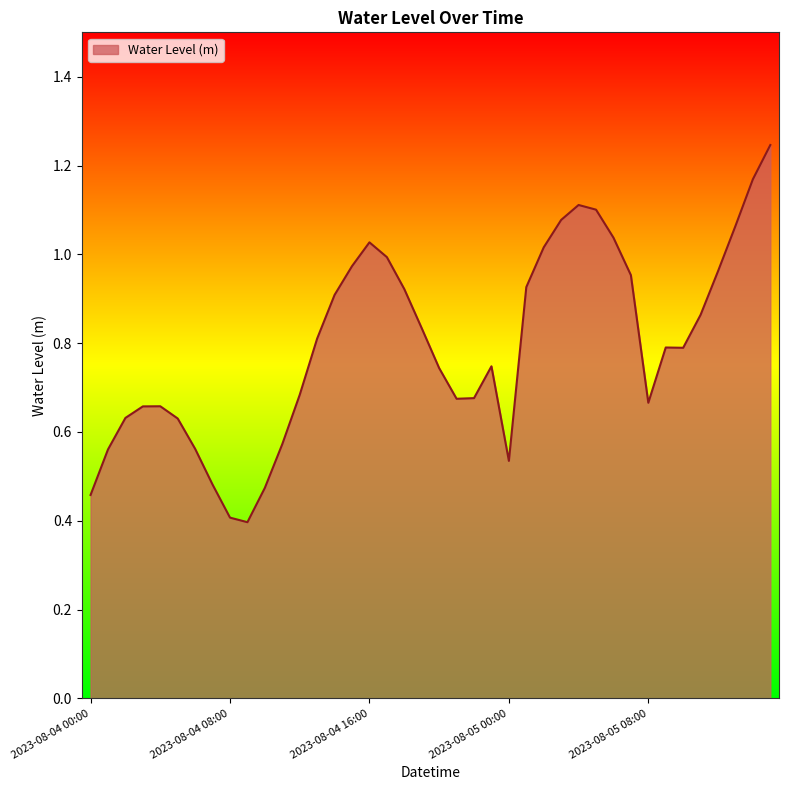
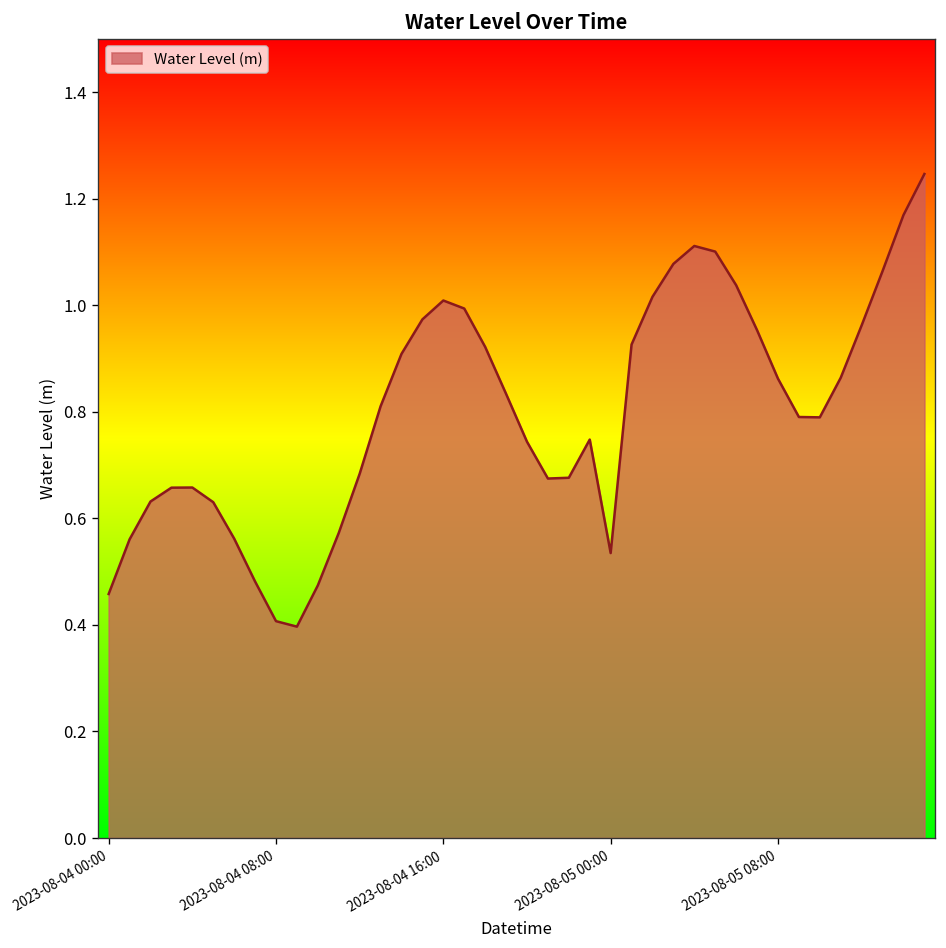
2023-08-04 16:00: 1.03 -> 1.01
2023-08-05 08:00: 0.67 -> 0.86
